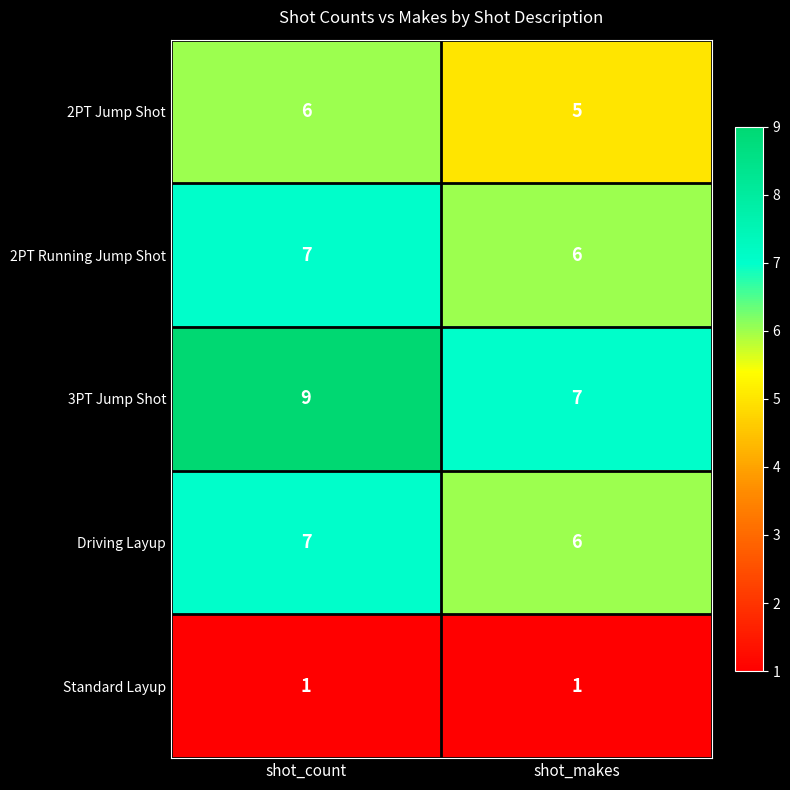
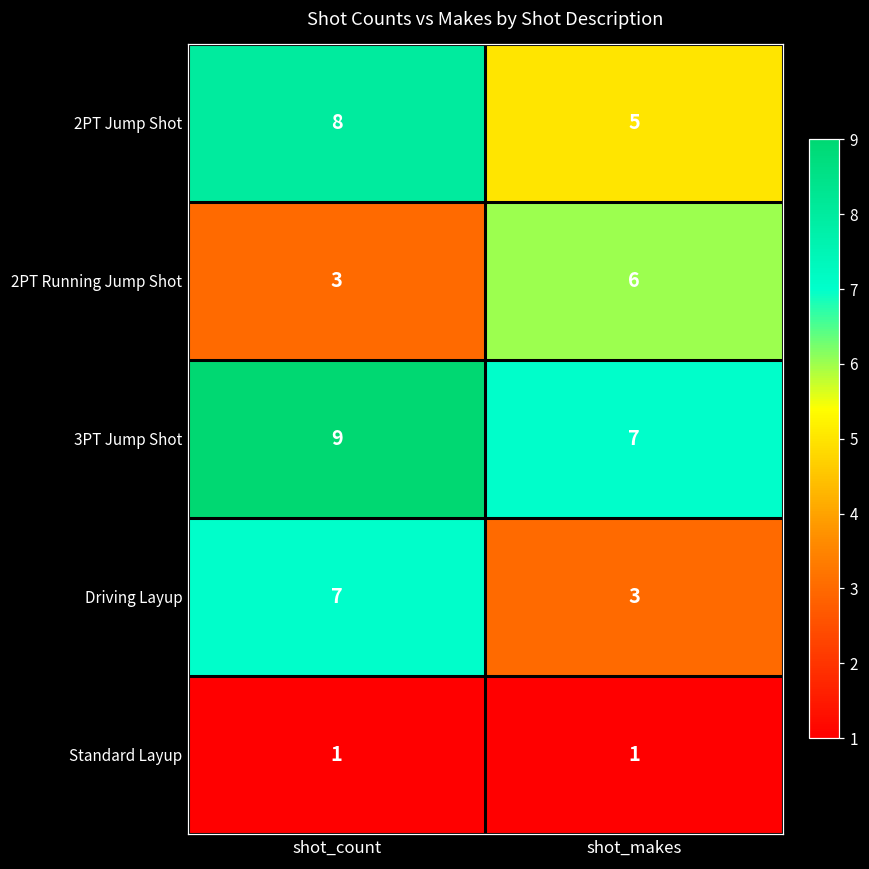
2PT Jump Shot, shot_count: 6 -> 8
2PT Running Jump Shot, shot_count: 7 -> 3
Driving Layup, shot_makes: 6 -> 3
